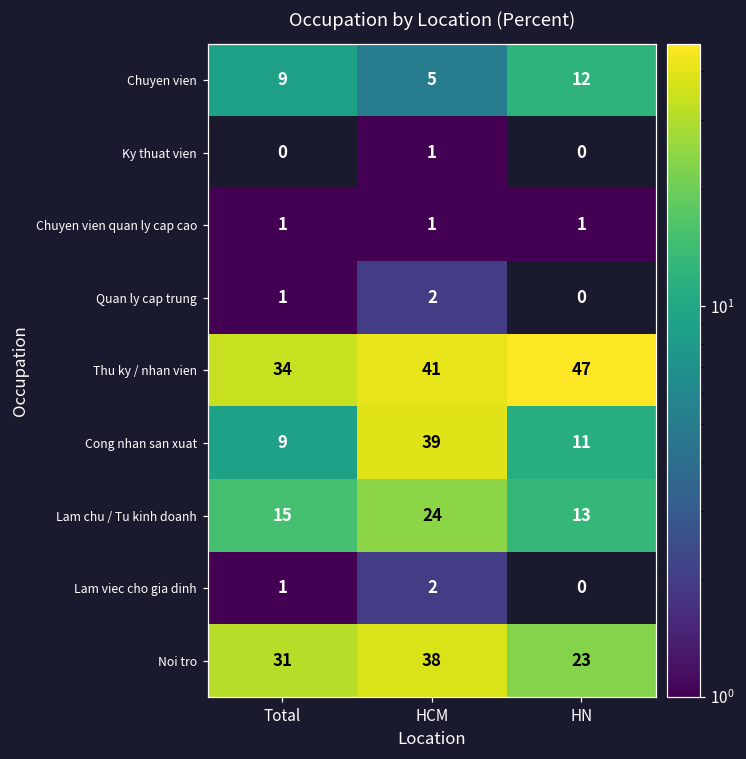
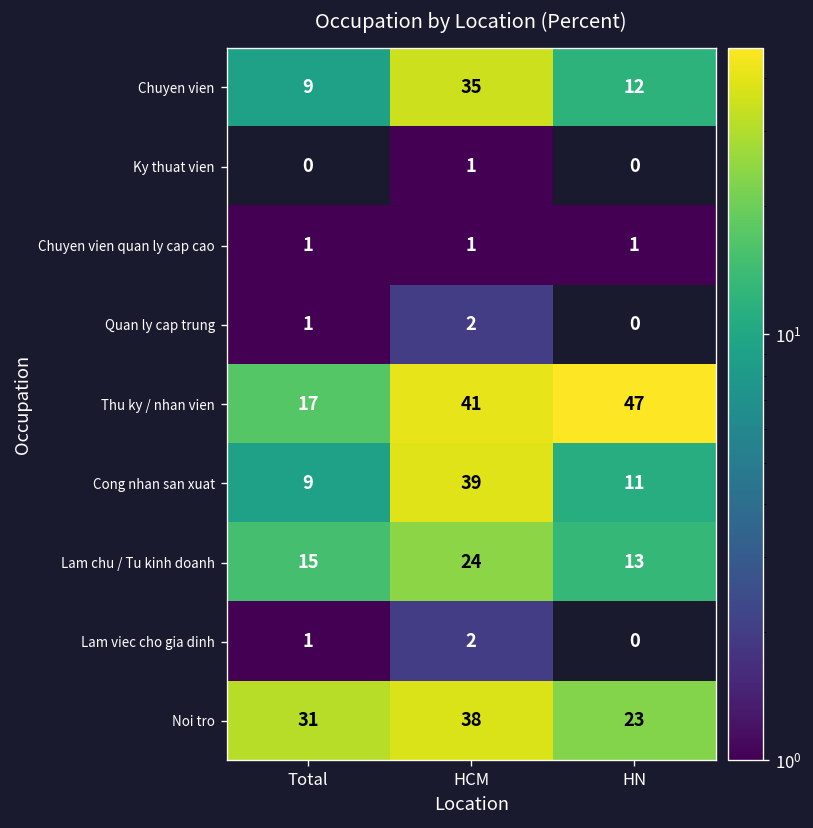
Chuyen vien, HCM: 5 -> 35
Thu ky / nhan vien, Total: 34 -> 17
